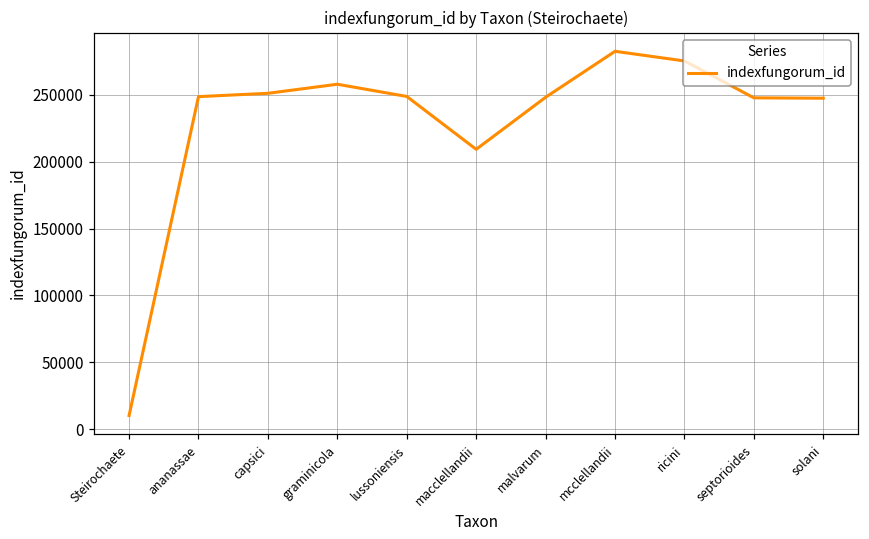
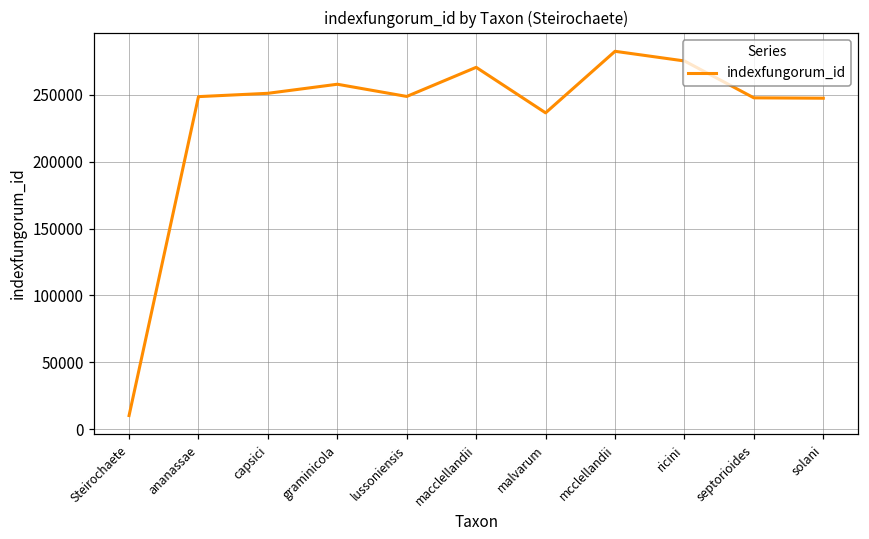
macclellandii: 209000 -> 271000
malvarum: 248000 -> 237000
